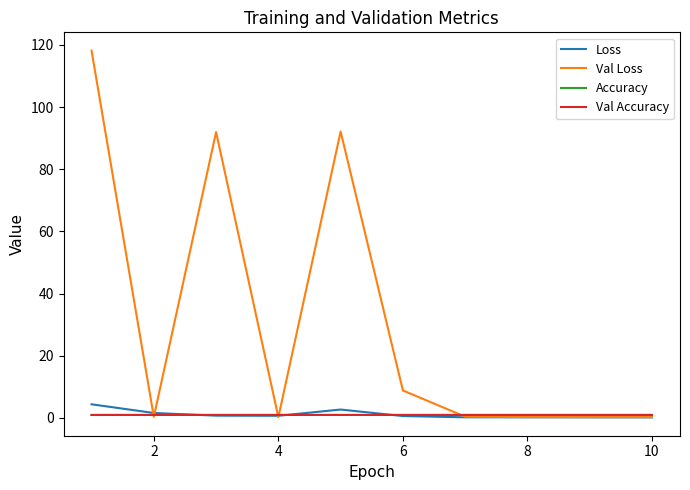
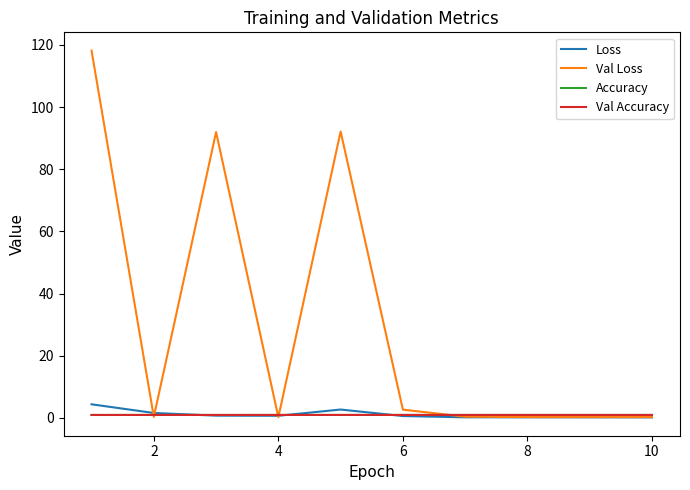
Val Loss, 6: 9 -> 3
